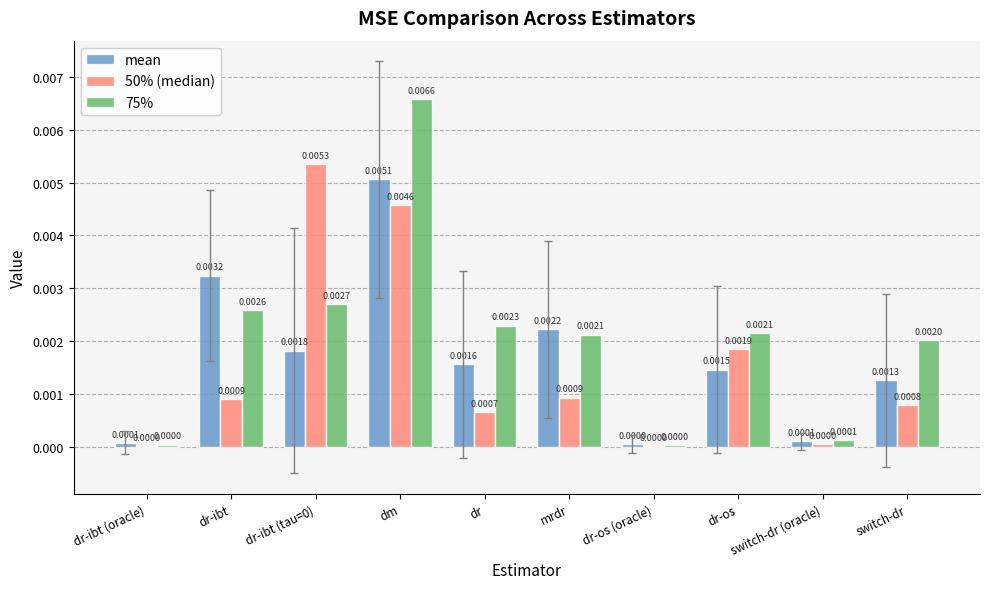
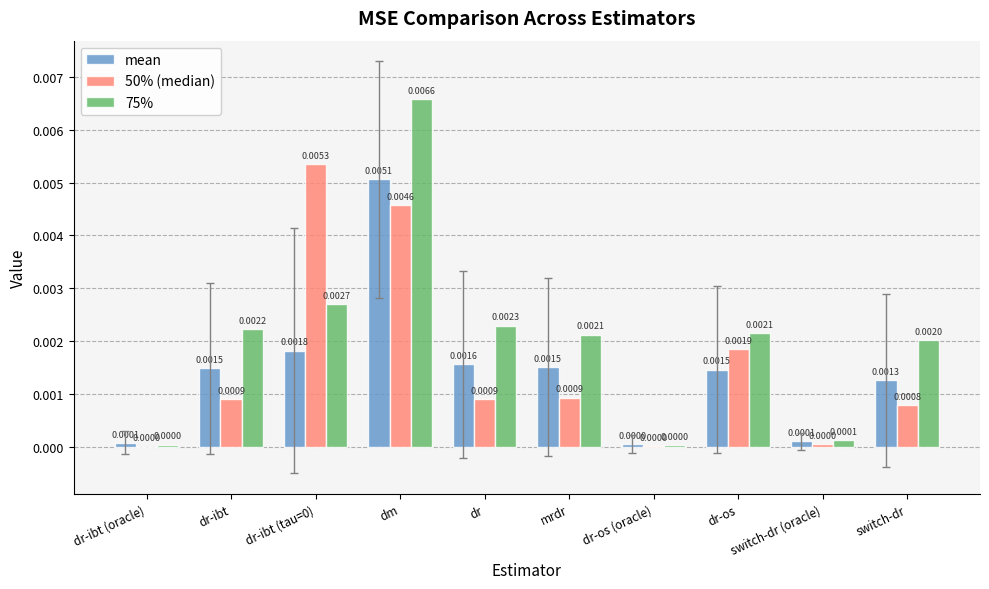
mean, dr-ibt: 0.0032 -> 0.0015
75%, dr-ibt: 0.0026 -> 0.0022
50% (median), dr: 0.0007 -> 0.0009
mean, mrdr: 0.0022 -> 0.0015
